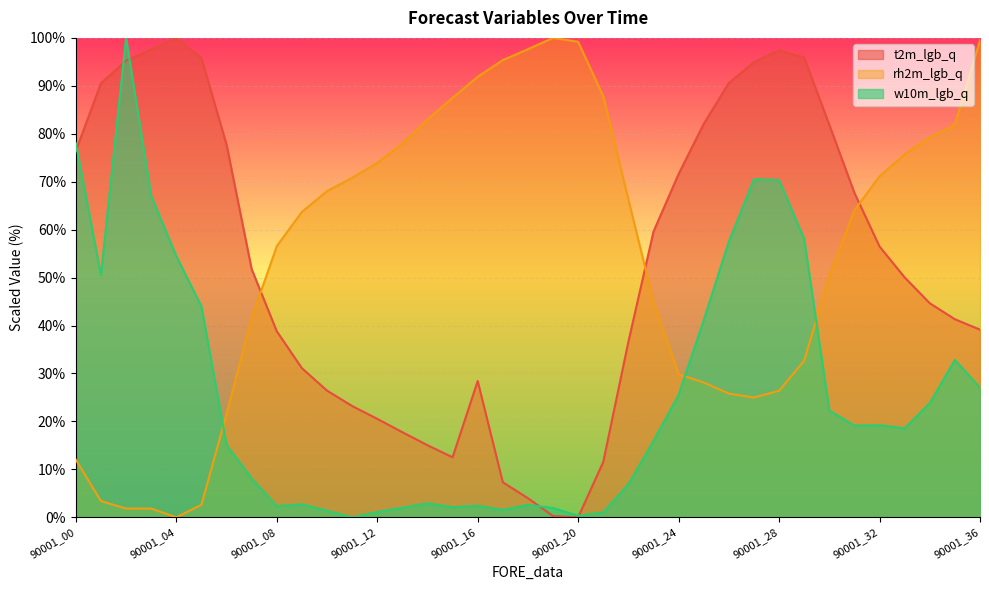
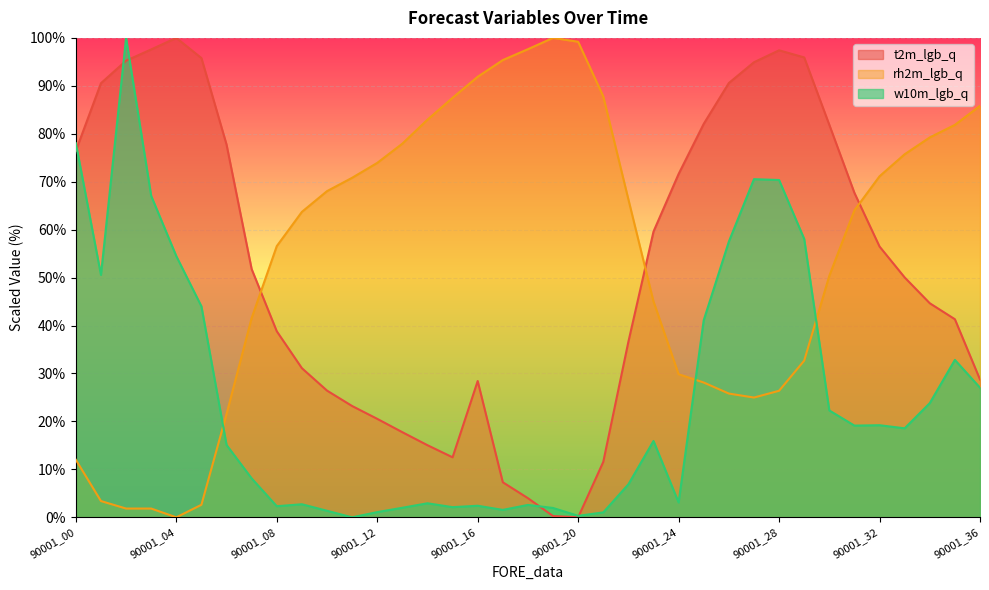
w10m_lgb_q, 90001_24: 26% -> 3%
t2m_lgb_q, 90001_36: 39% -> 29%
rh2m_lgb_q, 90001_36: 100% -> 86%
